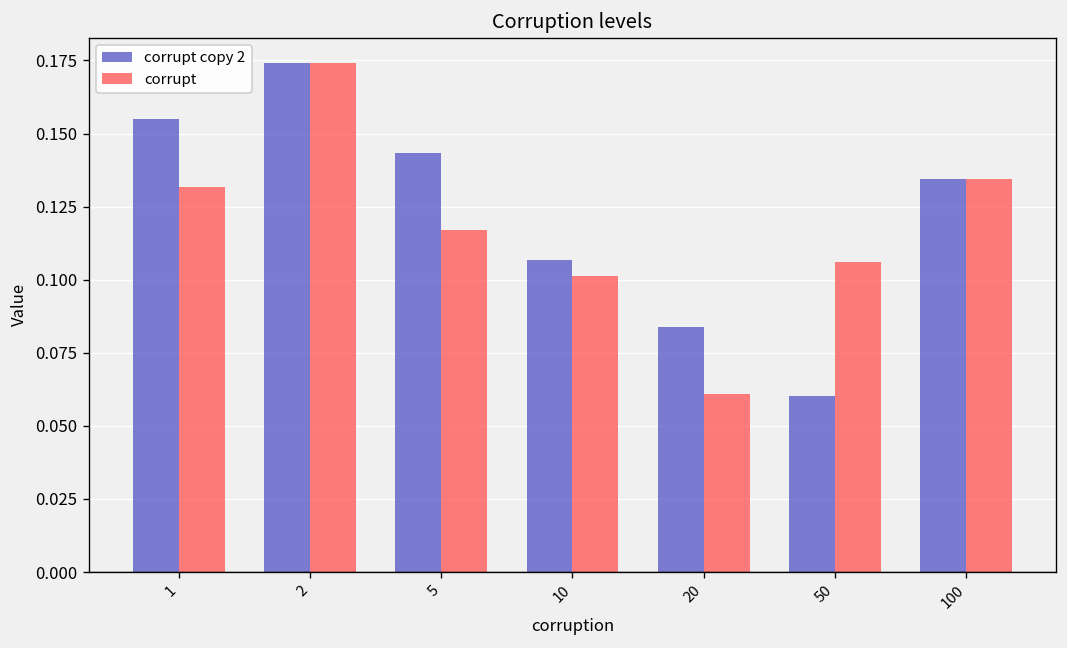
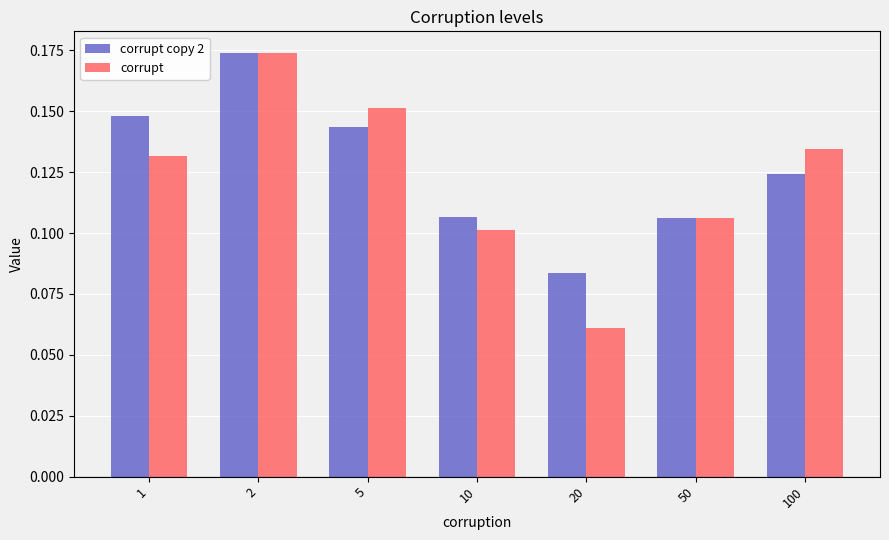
corrupt copy 2, 1: 0.155 -> 0.148
corrupt, 5: 0.117 -> 0.151
corrupt copy 2, 50: 0.060 -> 0.106
corrupt copy 2, 100: 0.135 -> 0.124
